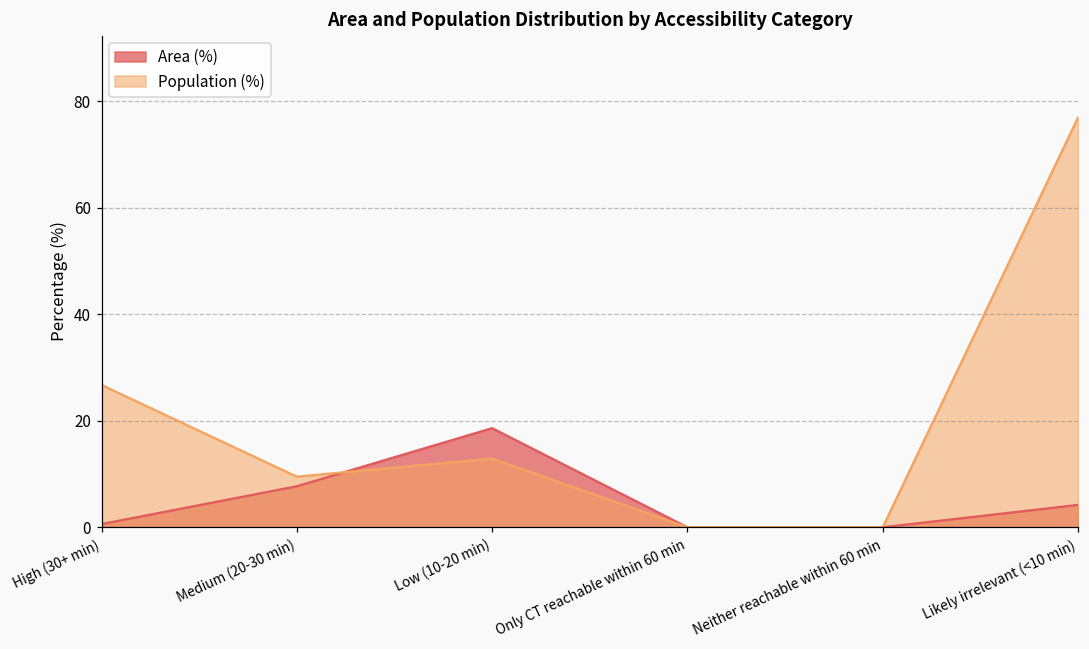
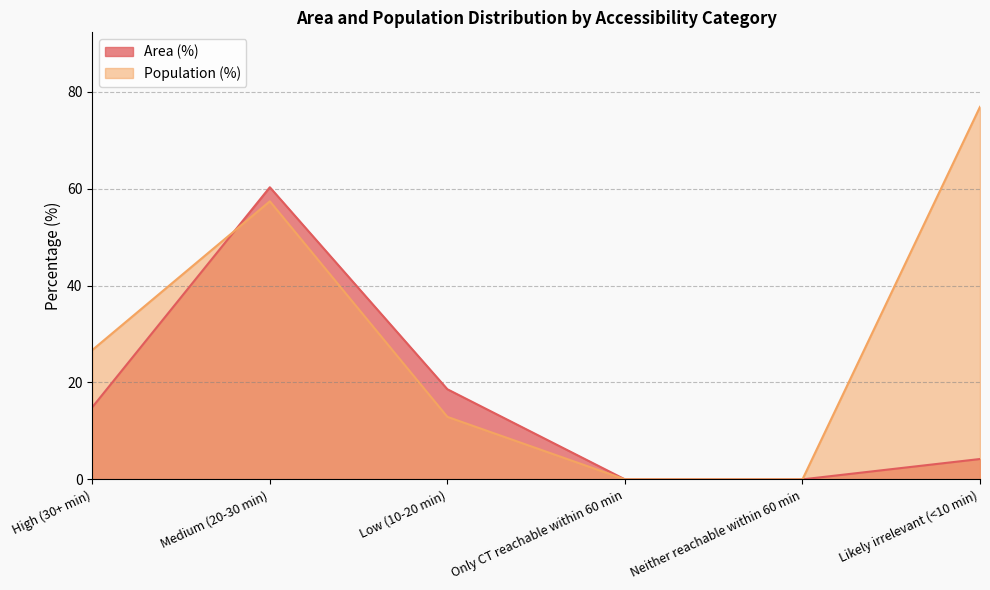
Area (%), High (30+ min): 1 -> 15
Area (%), Medium (20-30 min): 8 -> 60
Population (%), Medium (20-30 min): 10 -> 57
